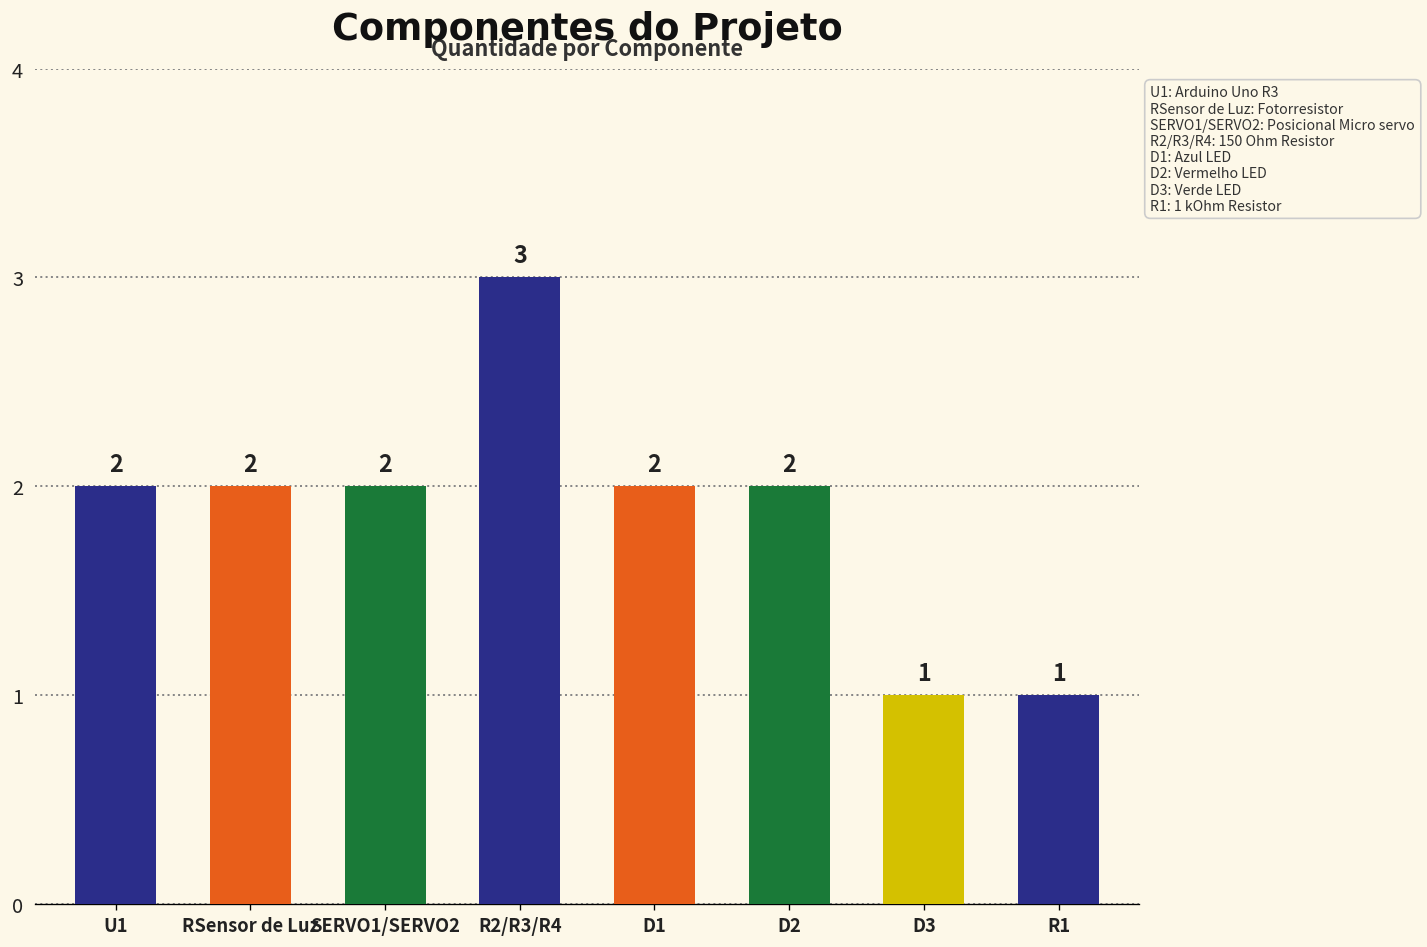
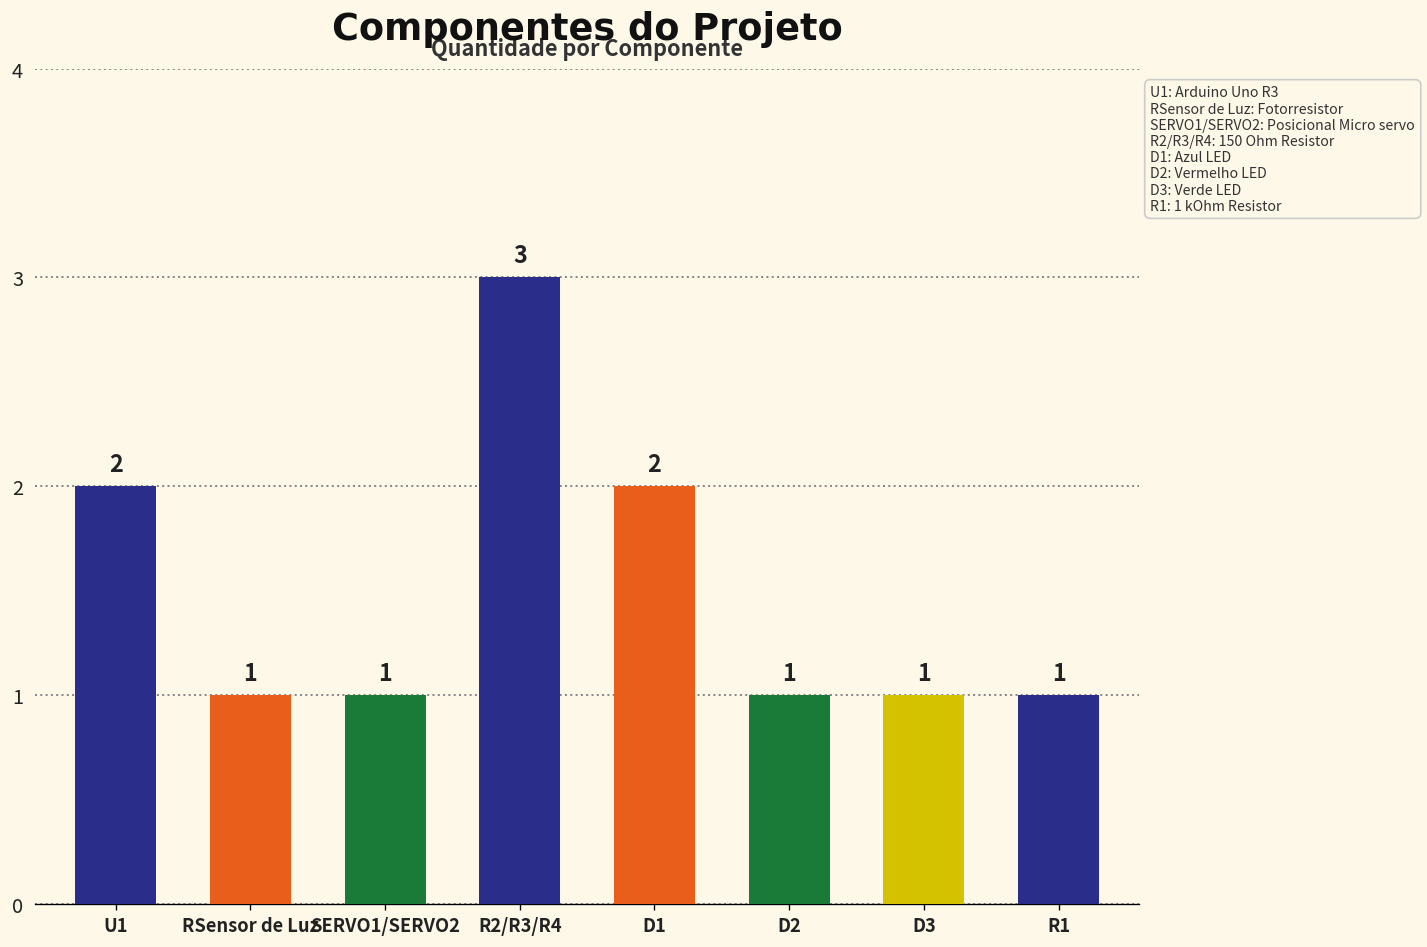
RSensor de Luz: 2 -> 1
SERVO1/SERVO2: 2 -> 1
D2: 2 -> 1
